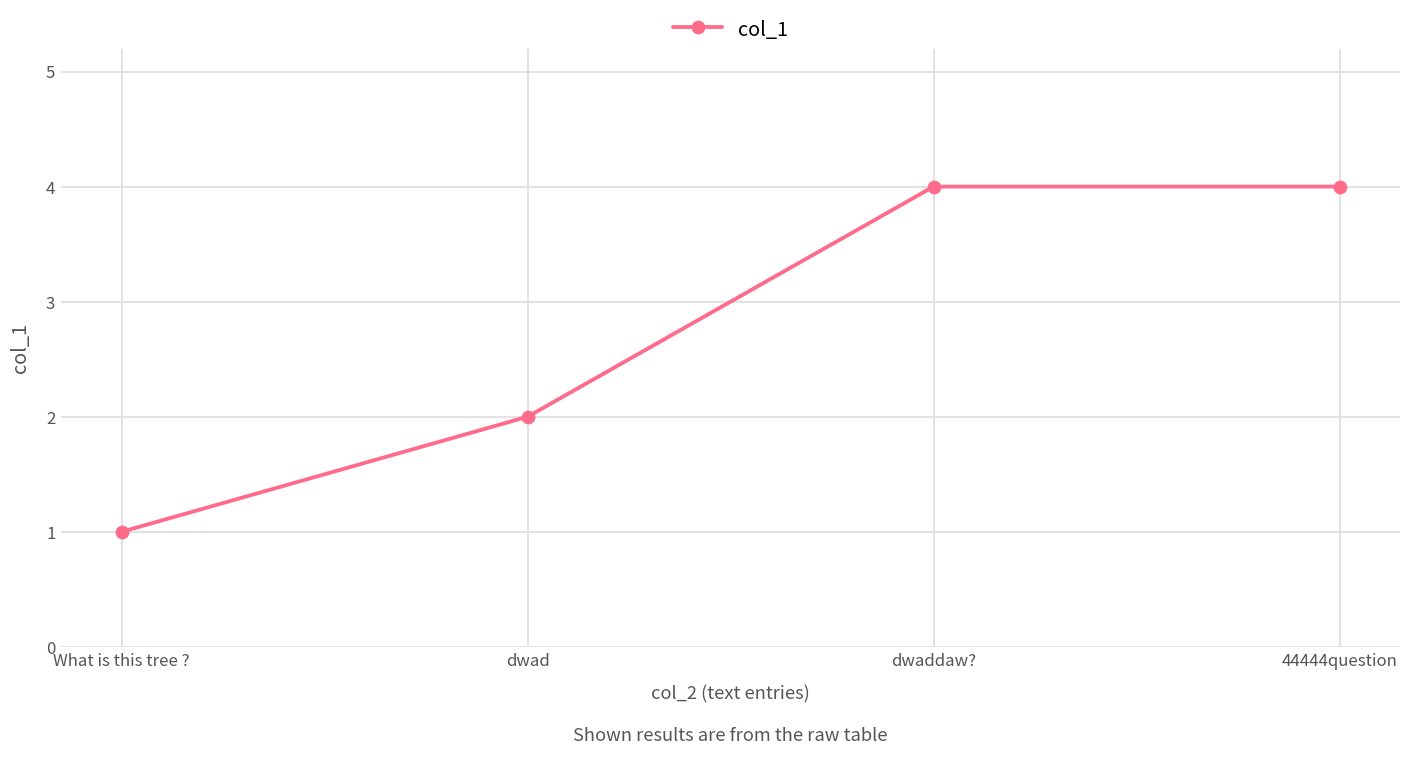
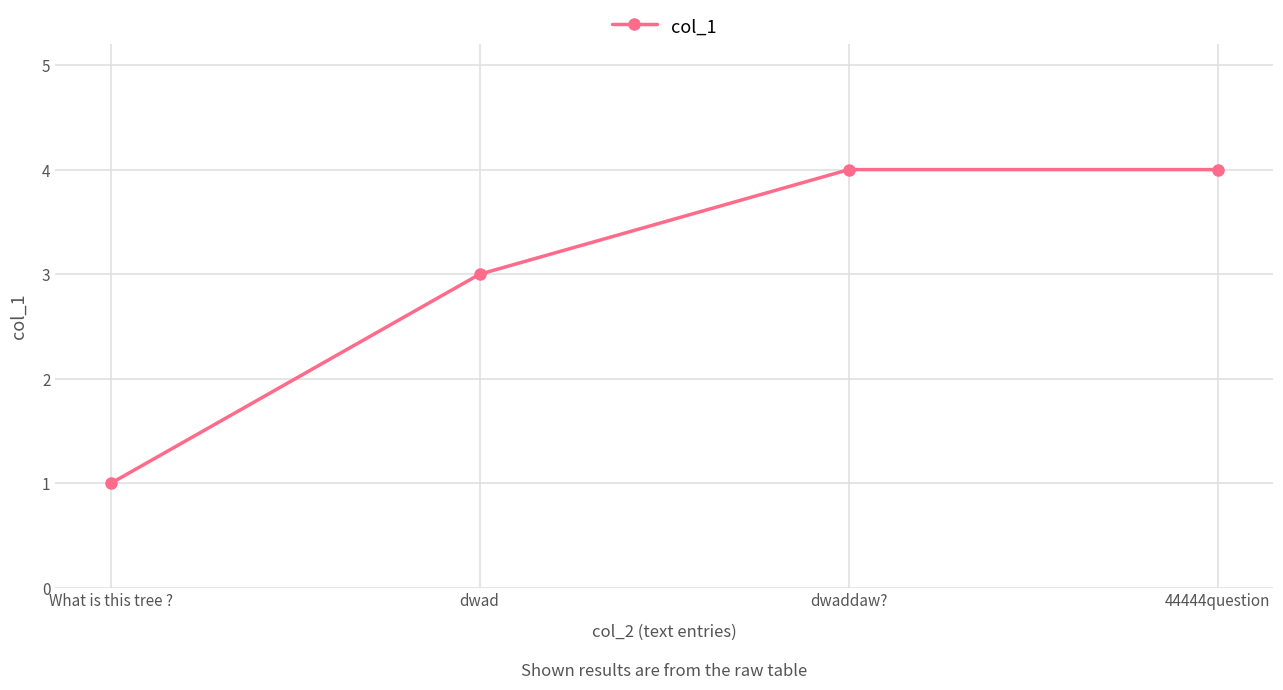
dwad: 2 -> 3
